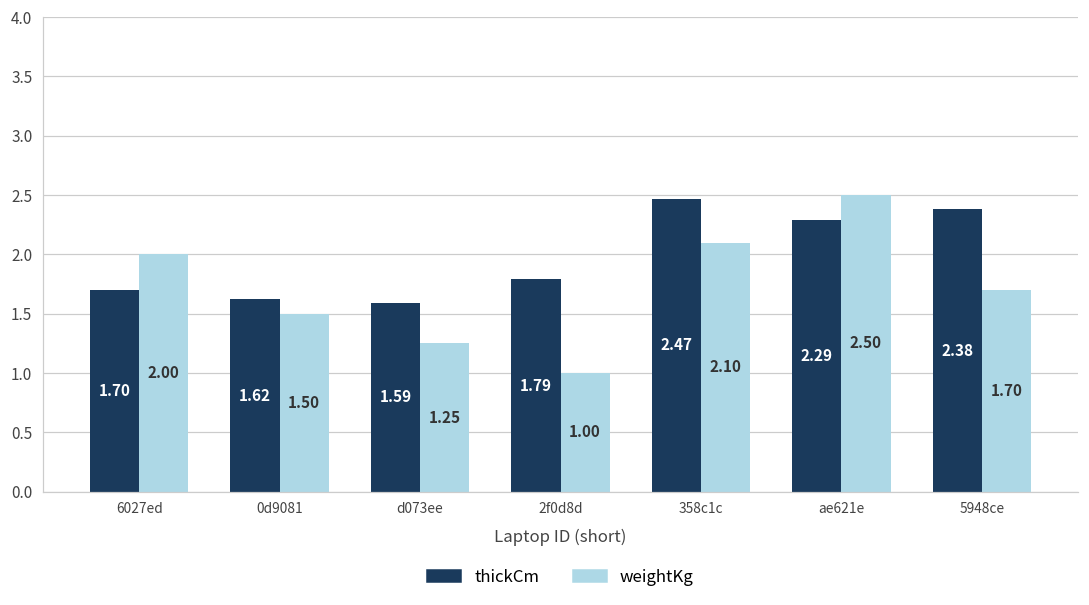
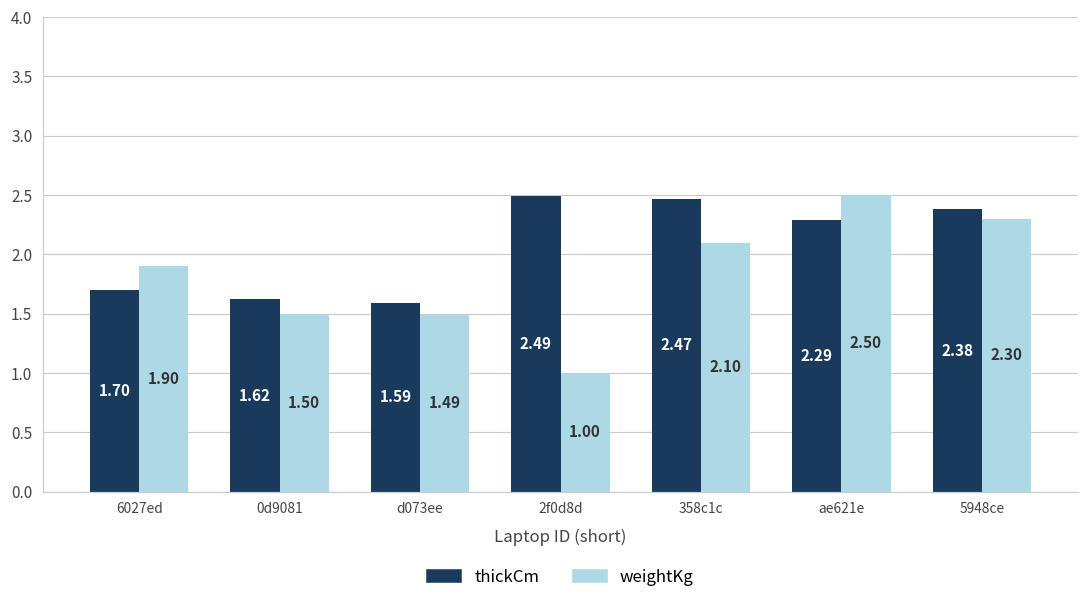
weightKg, 6027ed: 2.00 -> 1.90
weightKg, d073ee: 1.25 -> 1.49
thickCm, 2f0d8d: 1.79 -> 2.49
weightKg, 5948ce: 1.70 -> 2.30
